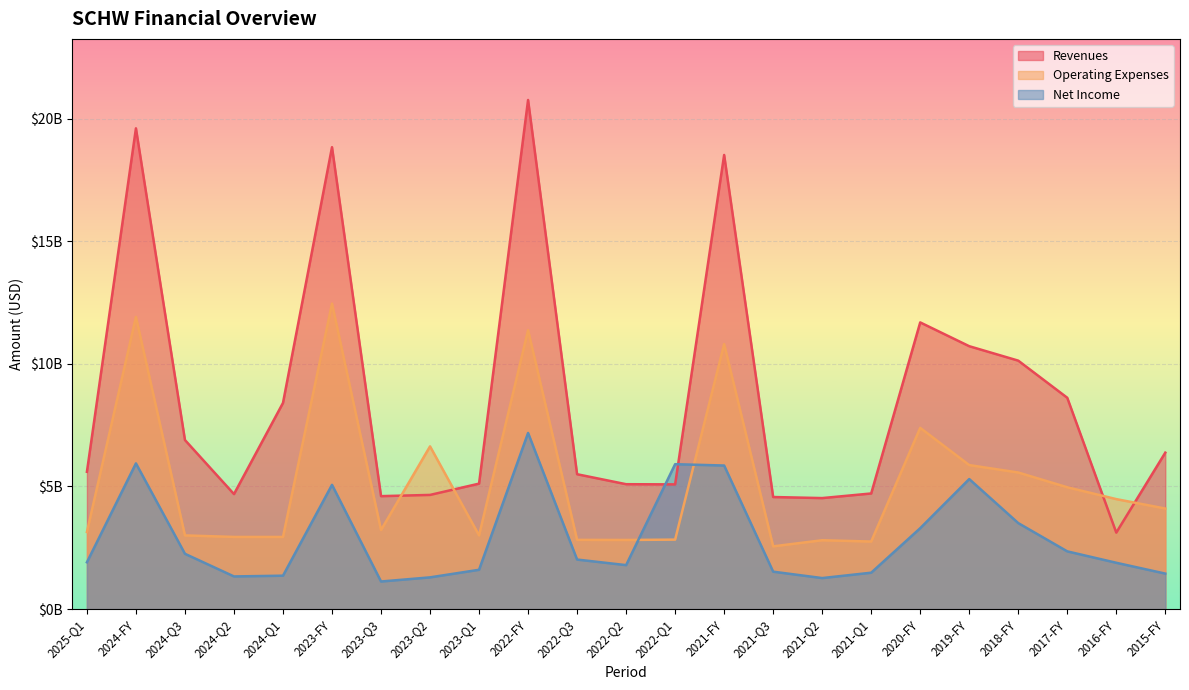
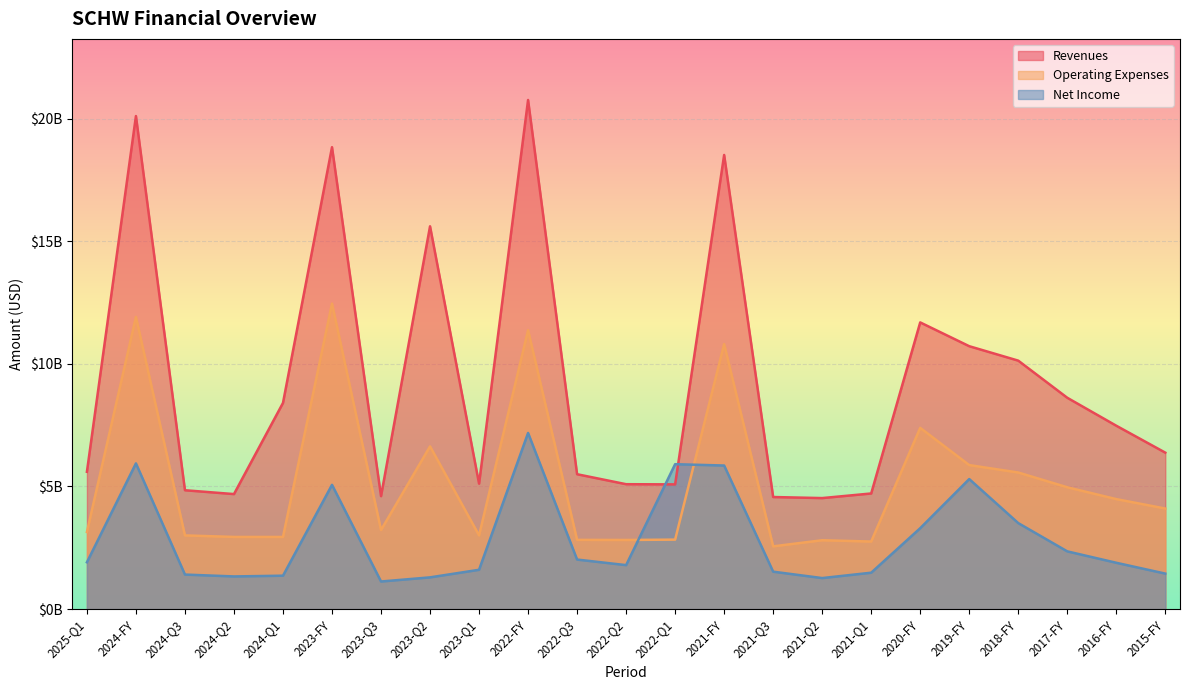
Revenues, 2024-FY: $19600000000 -> $20100000000
Revenues, 2024-Q3: $6900000000 -> $4800000000
Net Income, 2024-Q3: $2300000000 -> $1400000000
Revenues, 2023-Q2: $4700000000 -> $15600000000
Revenues, 2016-FY: $3100000000 -> $7500000000
